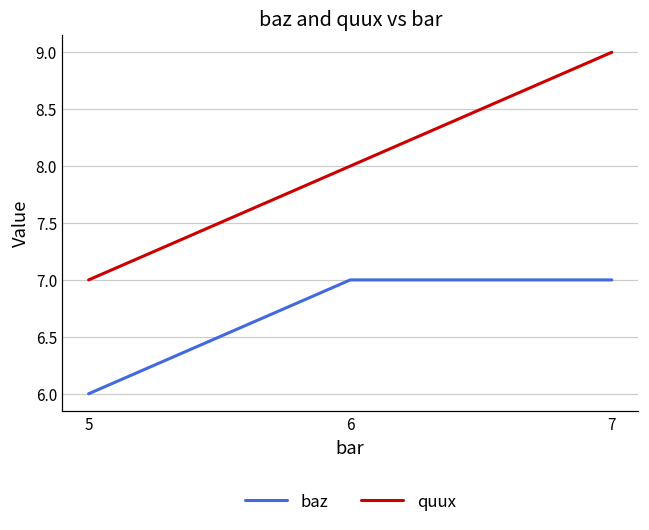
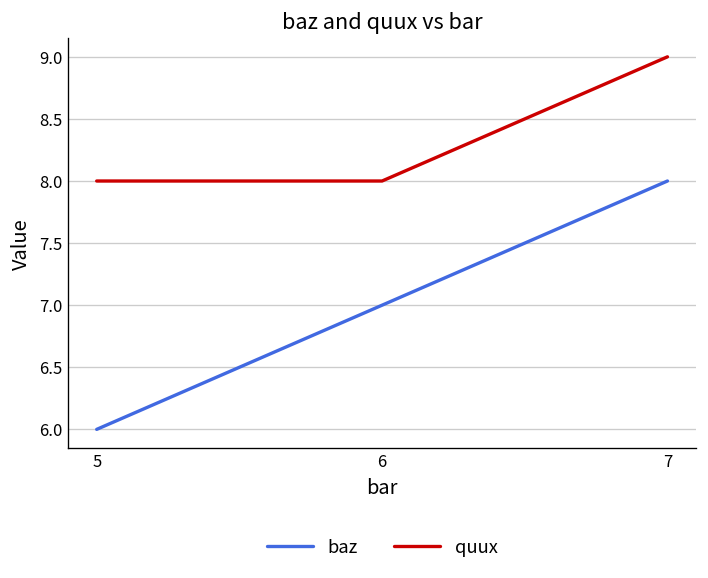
quux, 5: 7 -> 8
baz, 7: 7 -> 8
